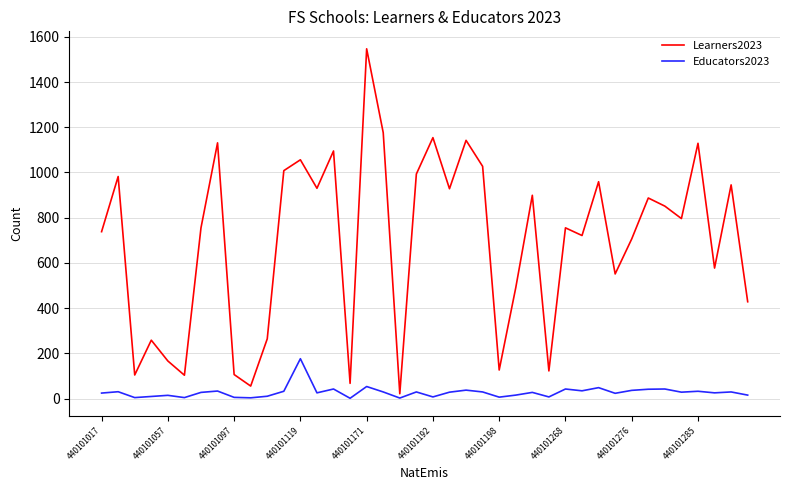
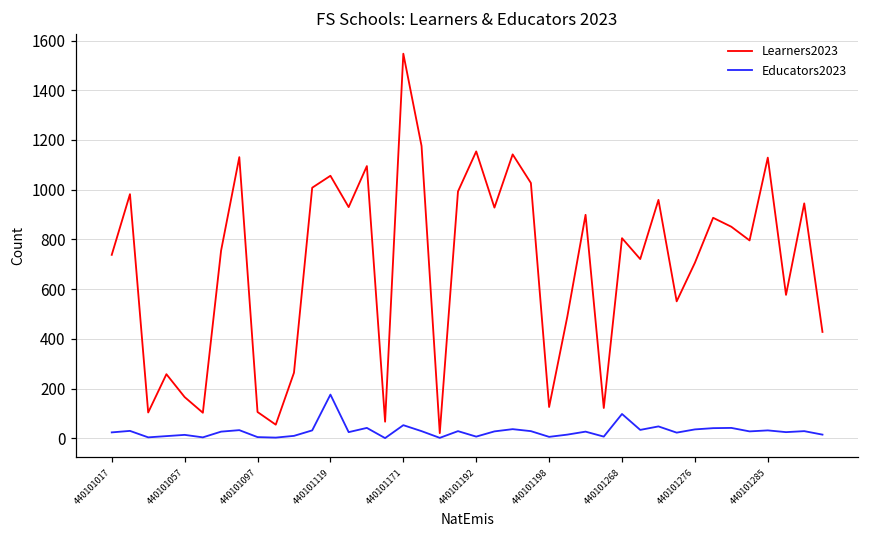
Learners2023, 440101268: 760 -> 810
Educators2023, 440101268: 40 -> 100
